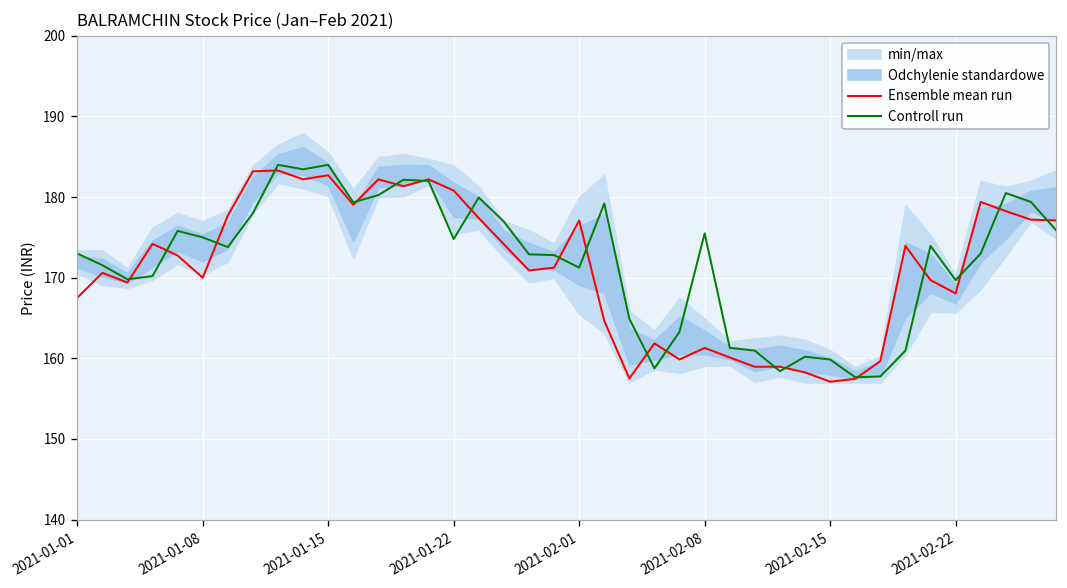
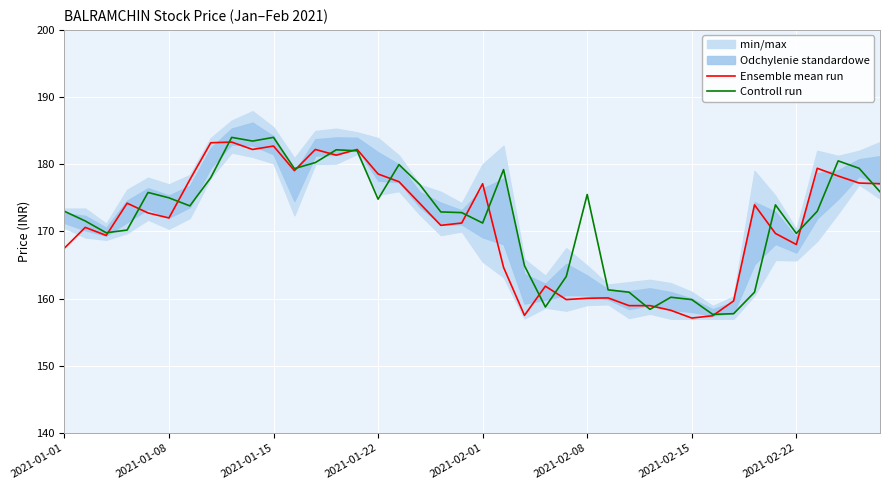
Ensemble mean run, 2021-01-08: 170 -> 172
Ensemble mean run, 2021-01-22: 181 -> 179
Ensemble mean run, 2021-02-08: 161 -> 160
